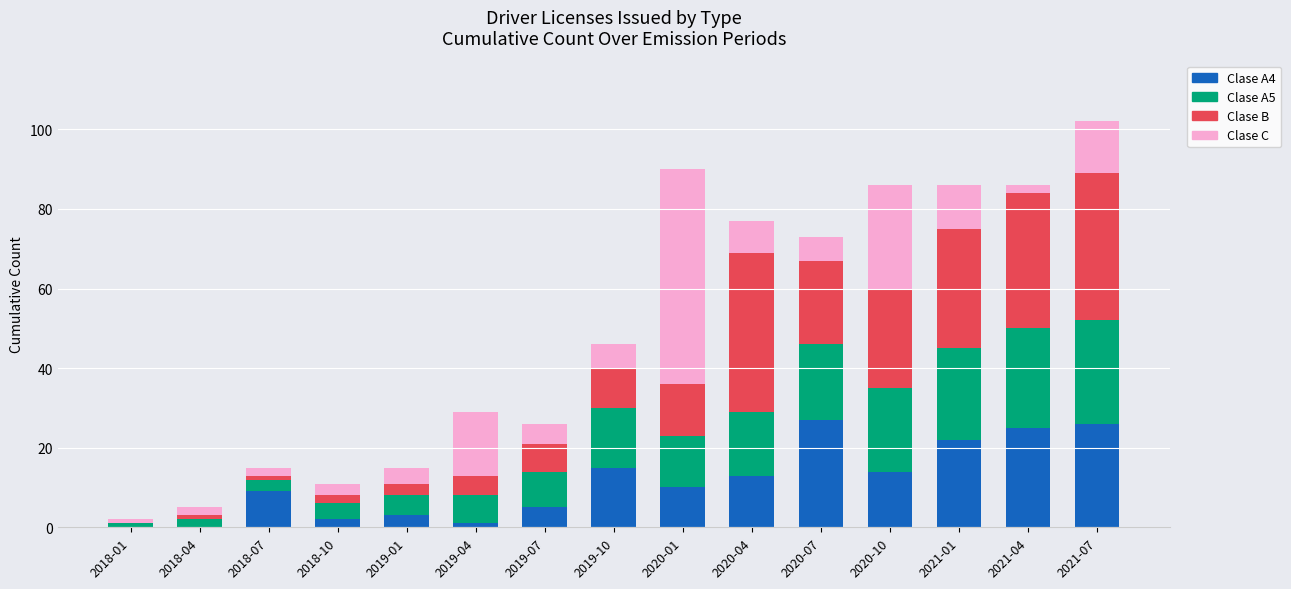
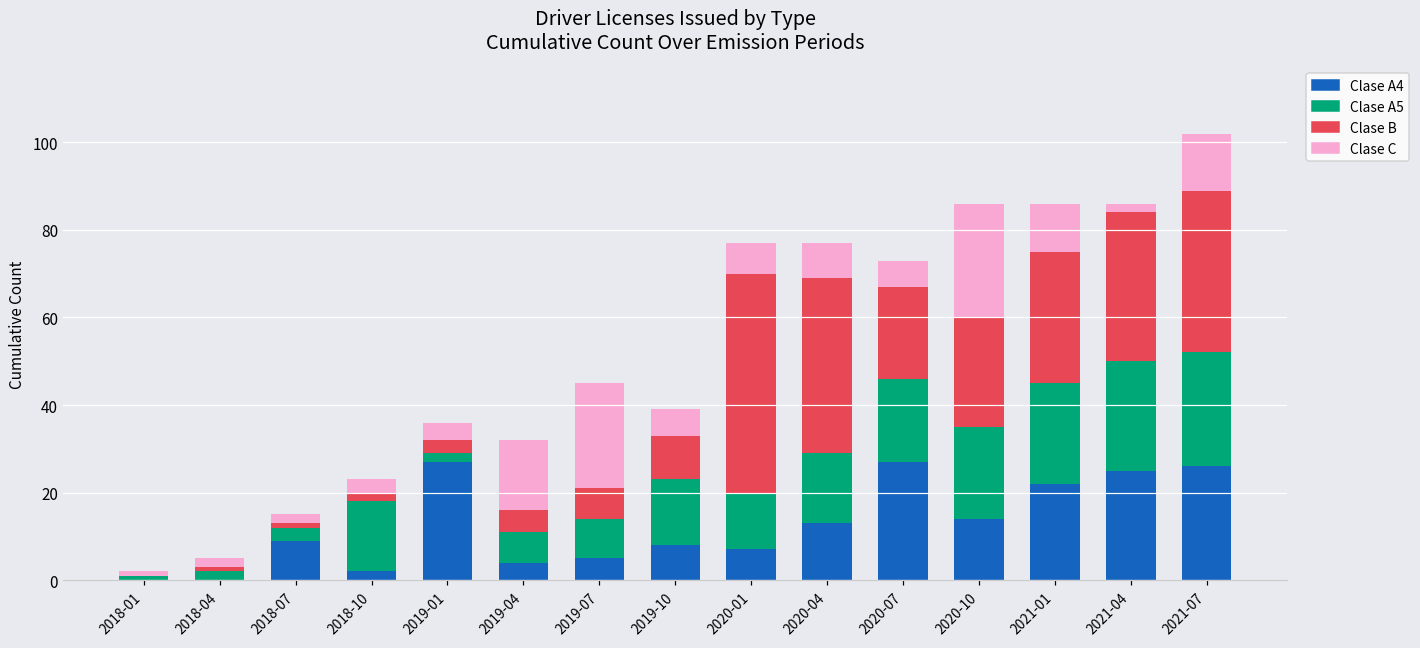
Clase A5, 2018-10: 4 -> 16
Clase A4, 2019-01: 3 -> 27
Clase A5, 2019-01: 5 -> 2
Clase A4, 2019-04: 1 -> 4
Clase C, 2019-07: 5 -> 24
Clase A4, 2019-10: 15 -> 8
Clase A4, 2020-01: 10 -> 7
Clase B, 2020-01: 13 -> 50
Clase C, 2020-01: 54 -> 7
